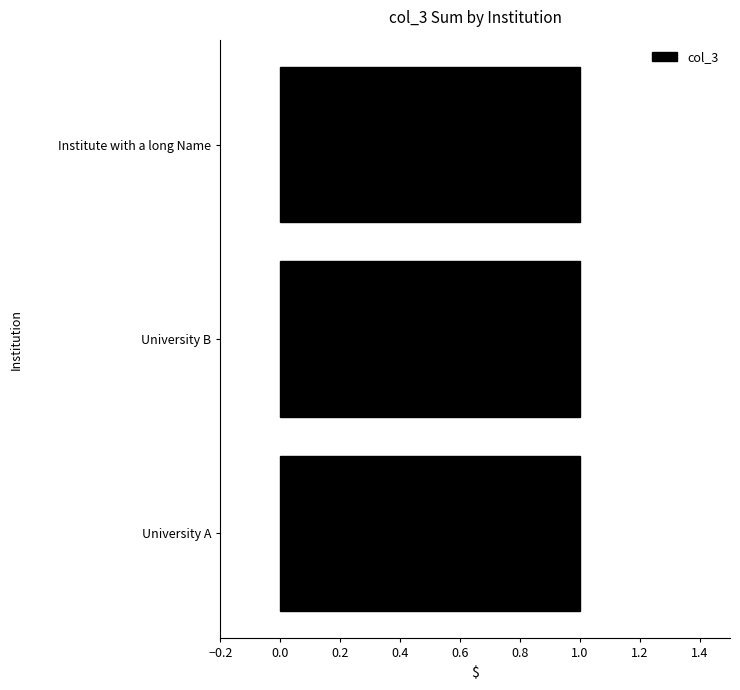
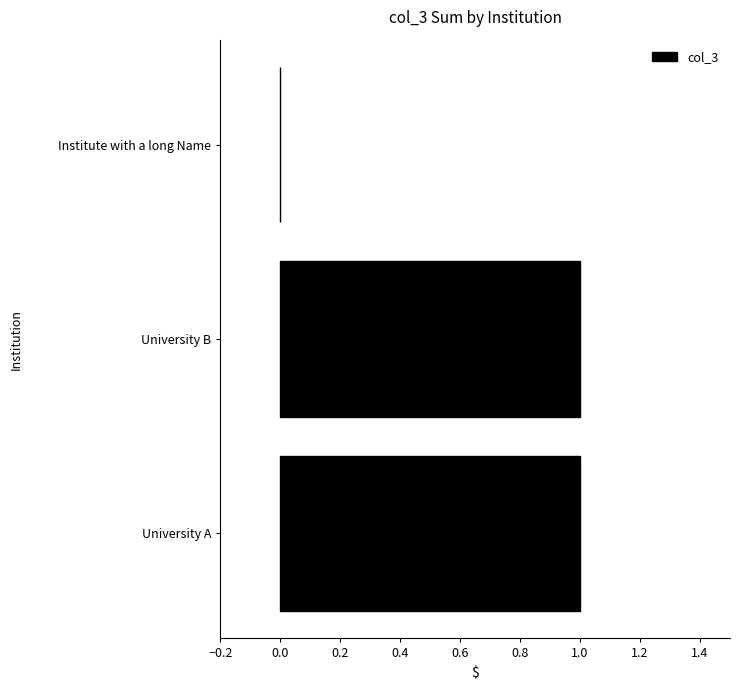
Institute with a long Name: 1 -> 0
